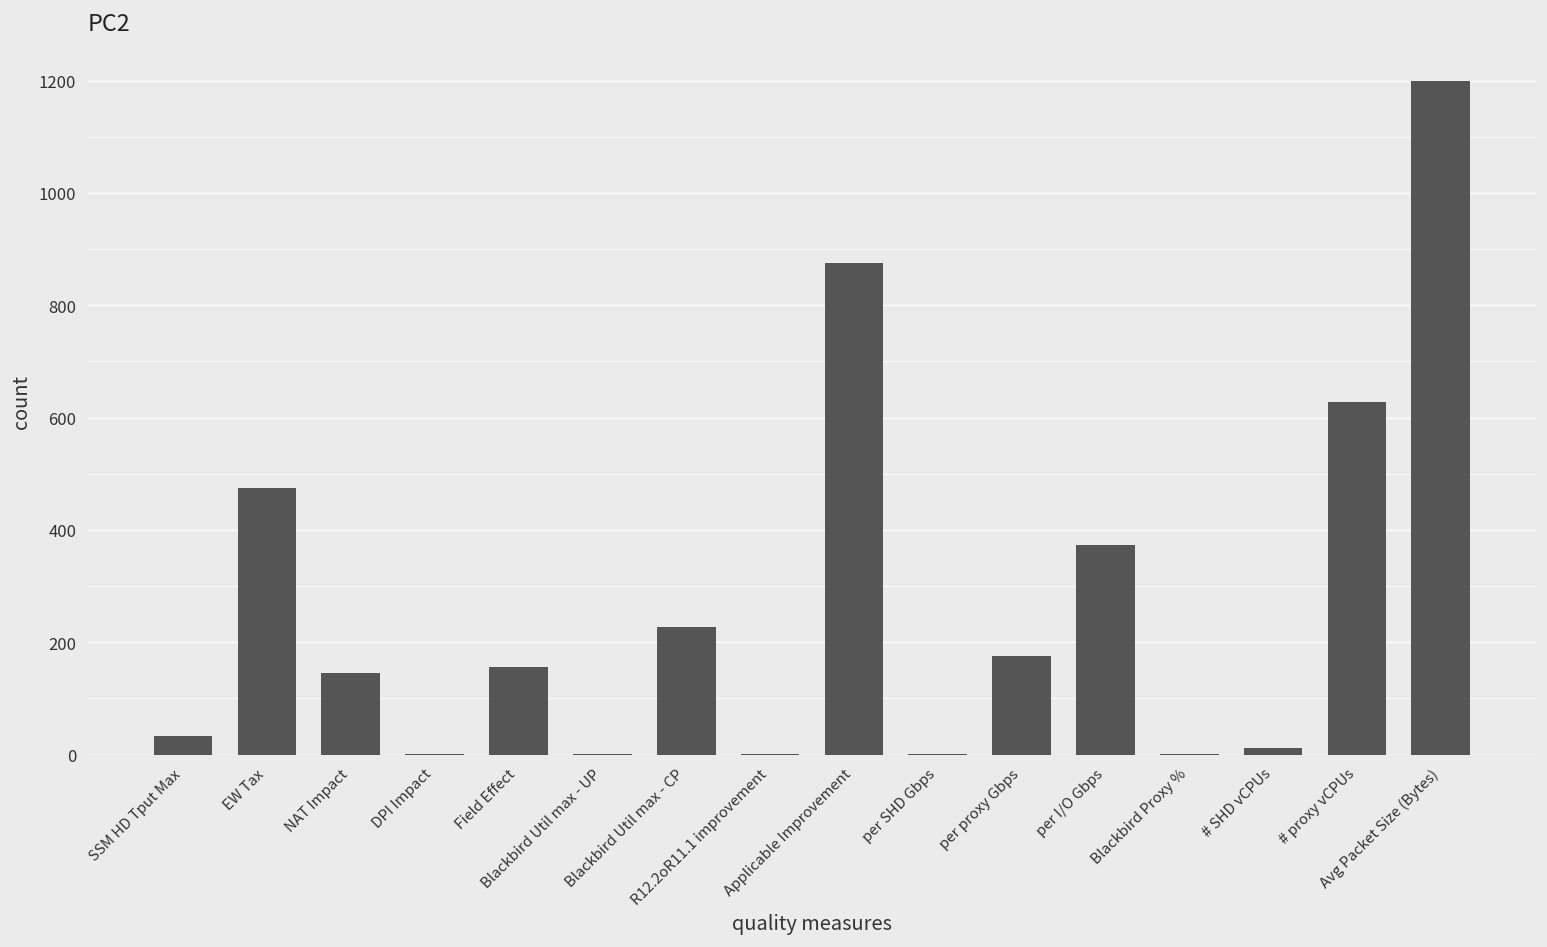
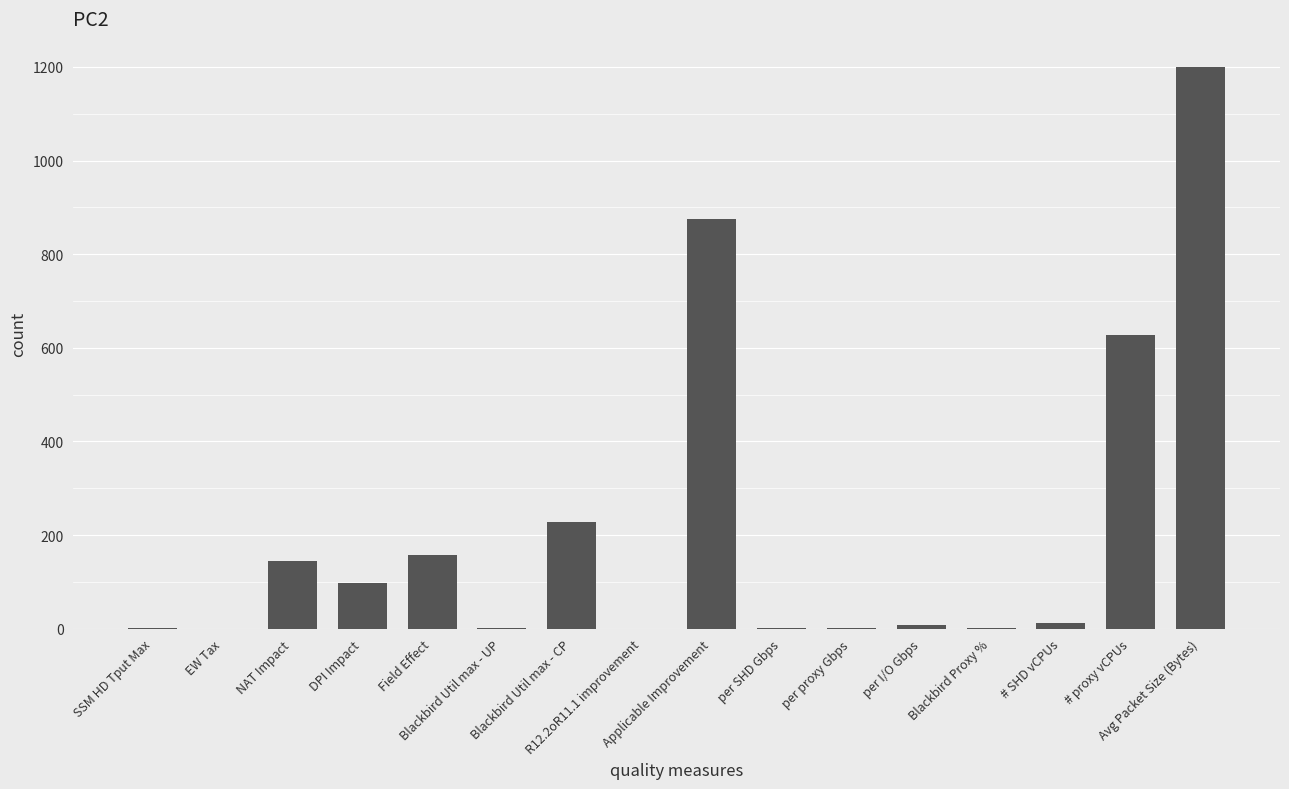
SSM HD Tput Max: 30 -> 0
EW Tax: 480 -> 0
DPI Impact: 0 -> 100
per proxy Gbps: 170 -> 0
per I/O Gbps: 370 -> 10
